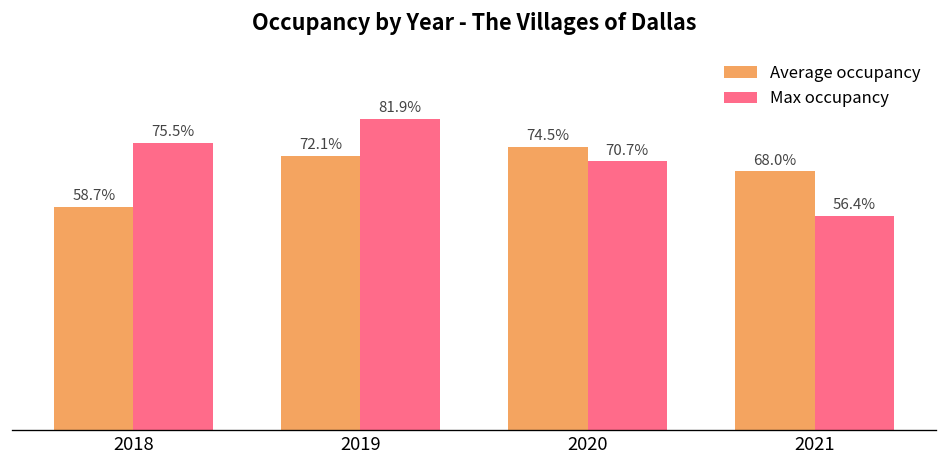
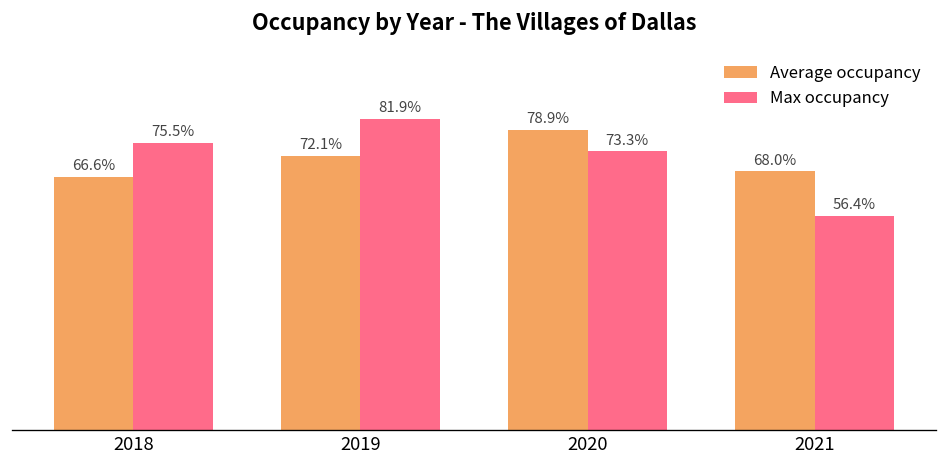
Average occupancy, 2018: 58.7% -> 66.6%
Average occupancy, 2020: 74.5% -> 78.9%
Max occupancy, 2020: 70.7% -> 73.3%
